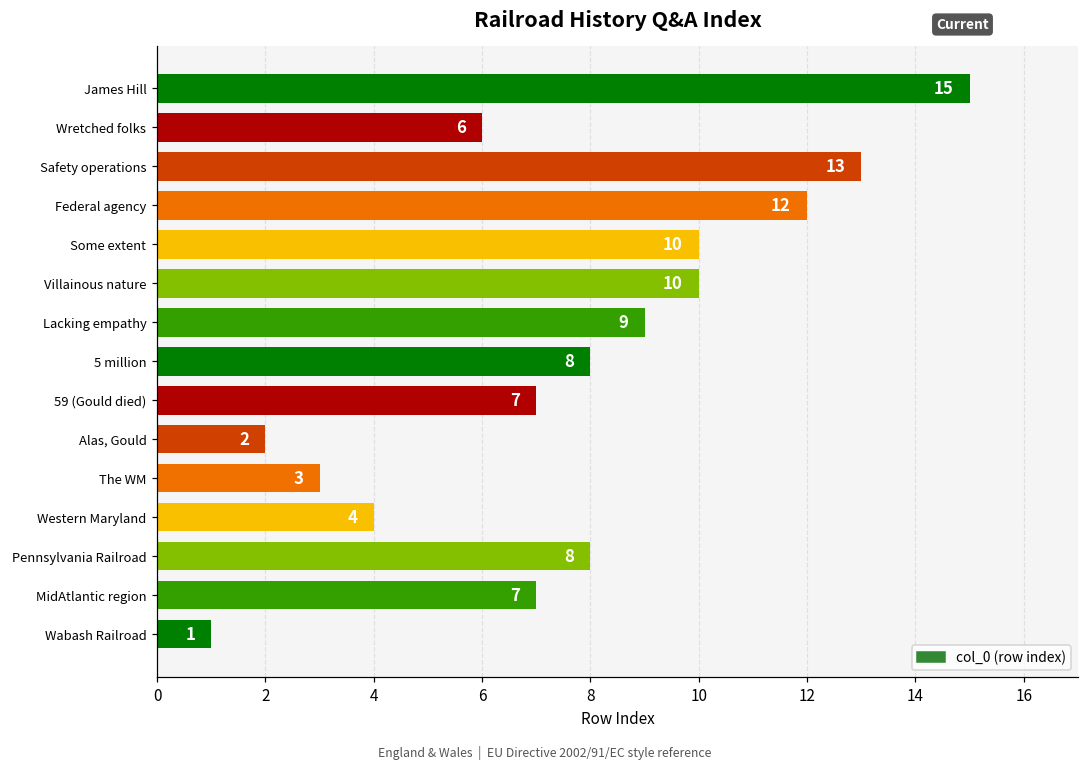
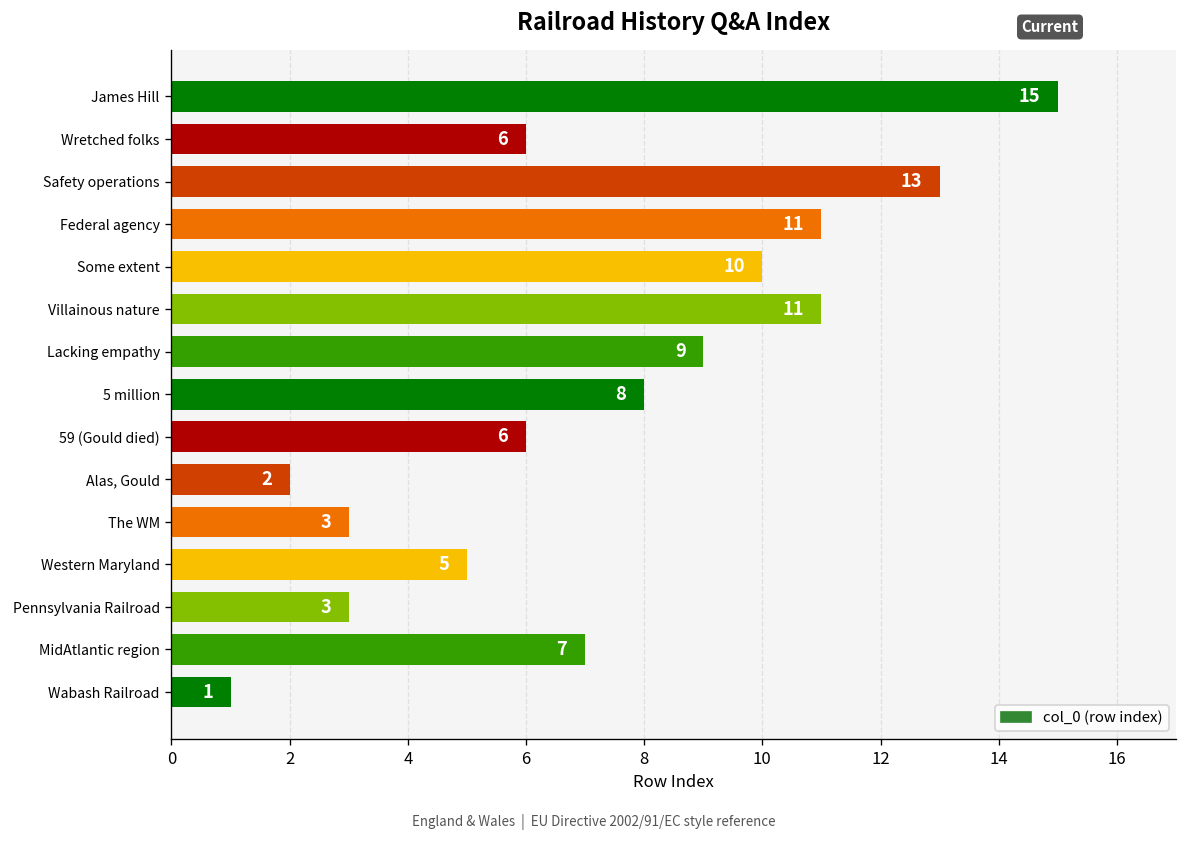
Federal agency: 12 -> 11
Villainous nature: 10 -> 11
59 (Gould died): 7 -> 6
Western Maryland: 4 -> 5
Pennsylvania Railroad: 8 -> 3
